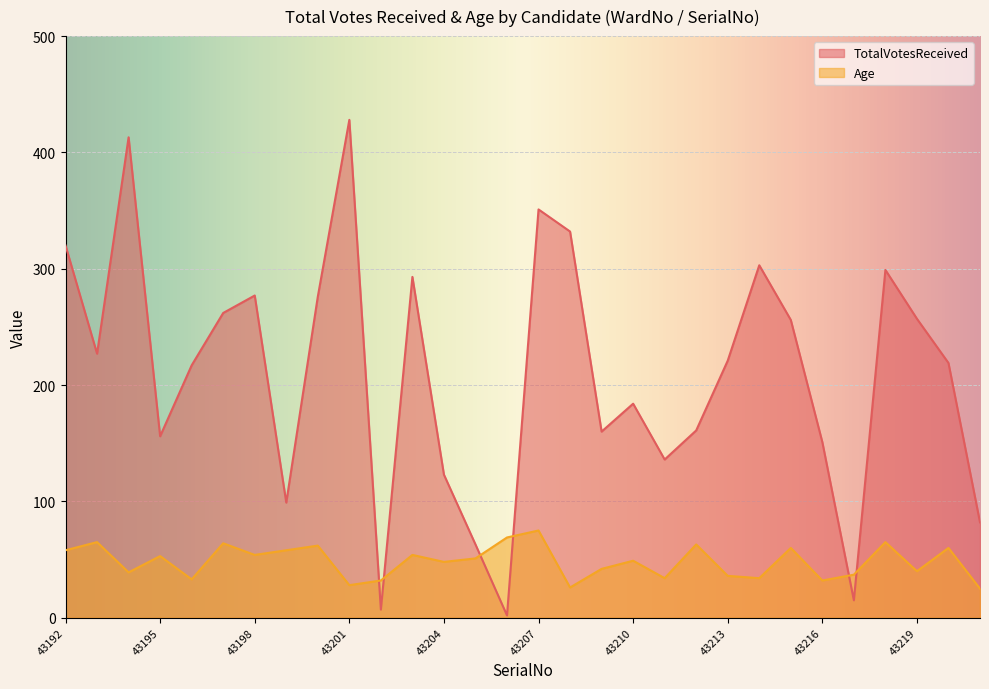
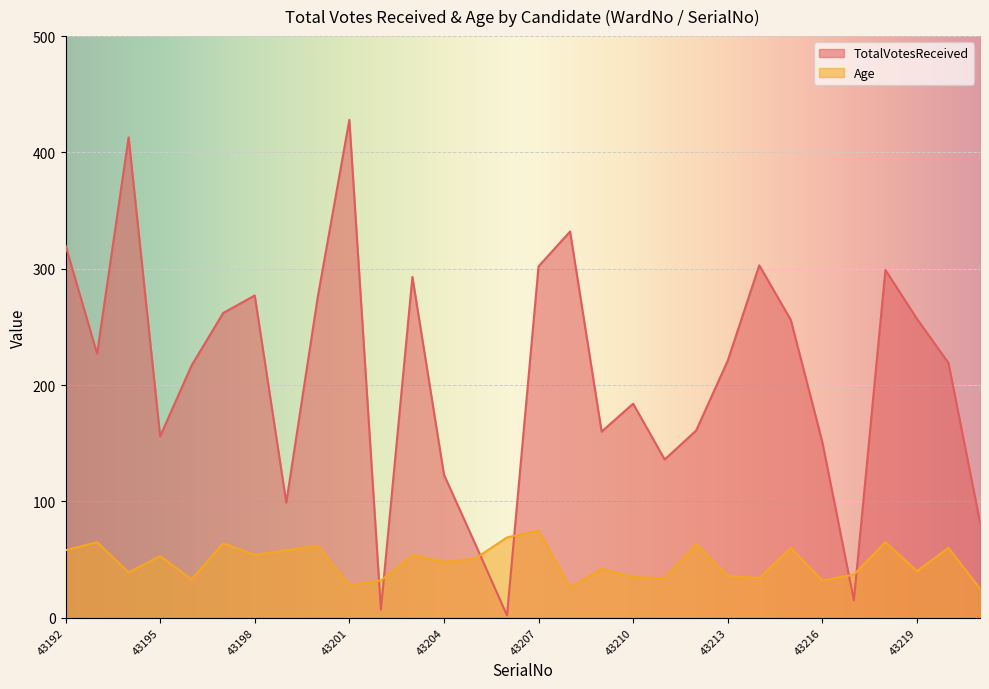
TotalVotesReceived, 43207: 351 -> 302
Age, 43210: 49 -> 35
